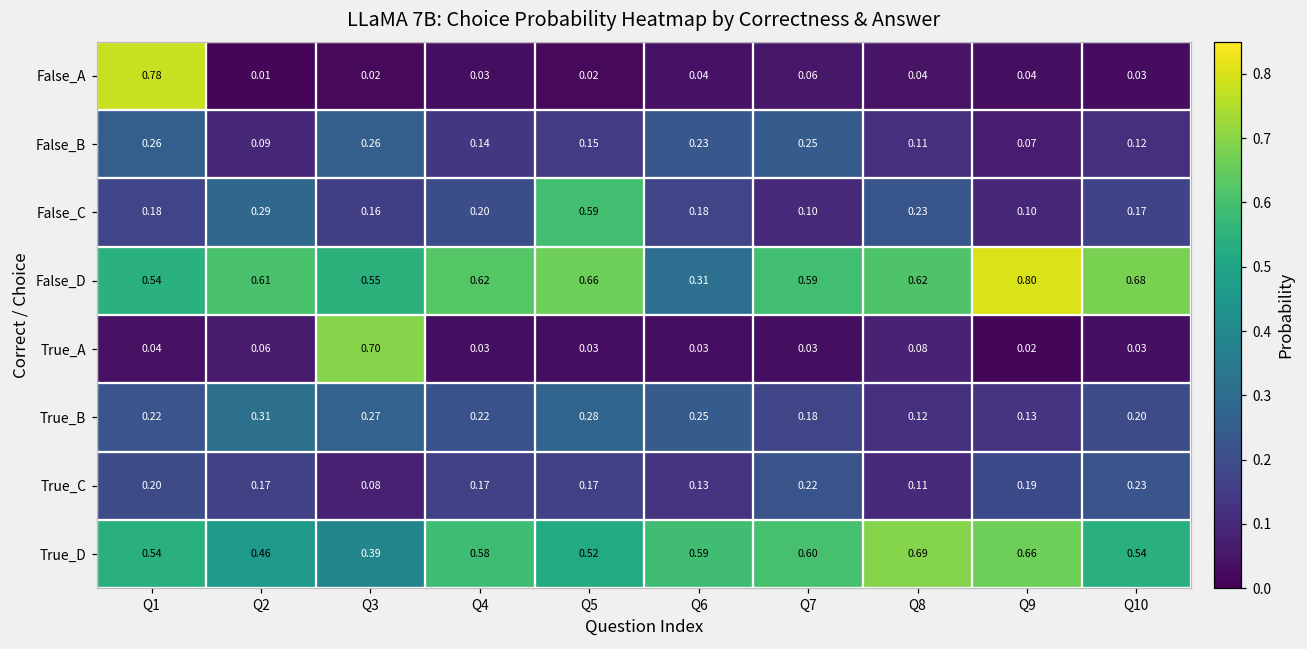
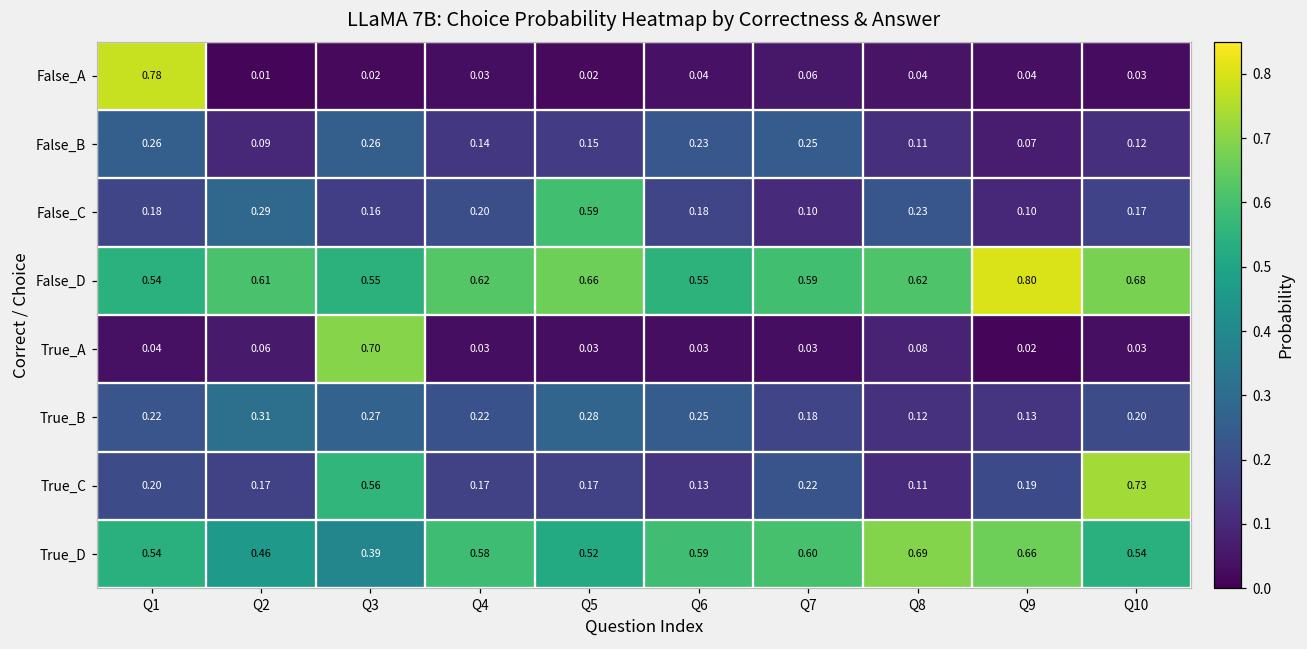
False_D, Q6: 0.31 -> 0.55
True_C, Q3: 0.08 -> 0.56
True_C, Q10: 0.23 -> 0.73
